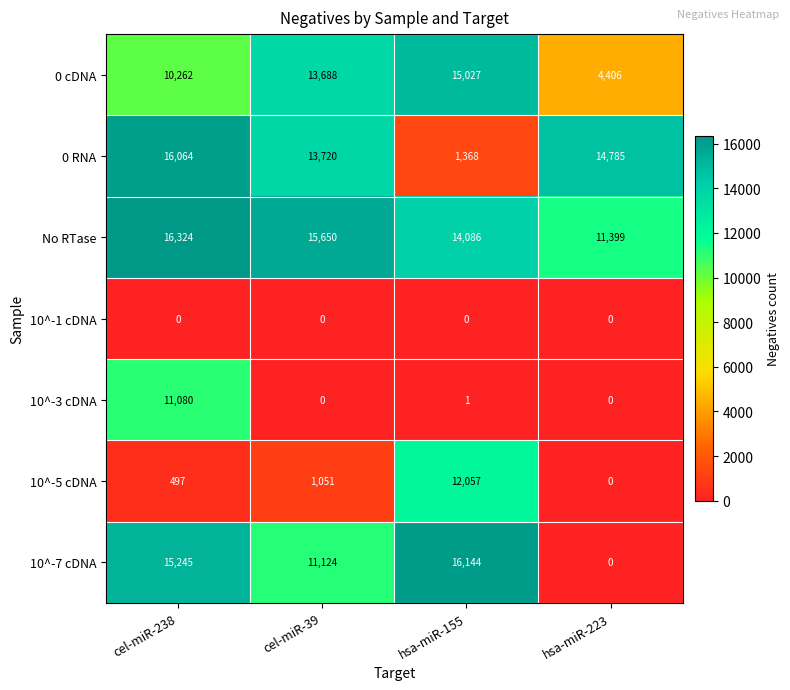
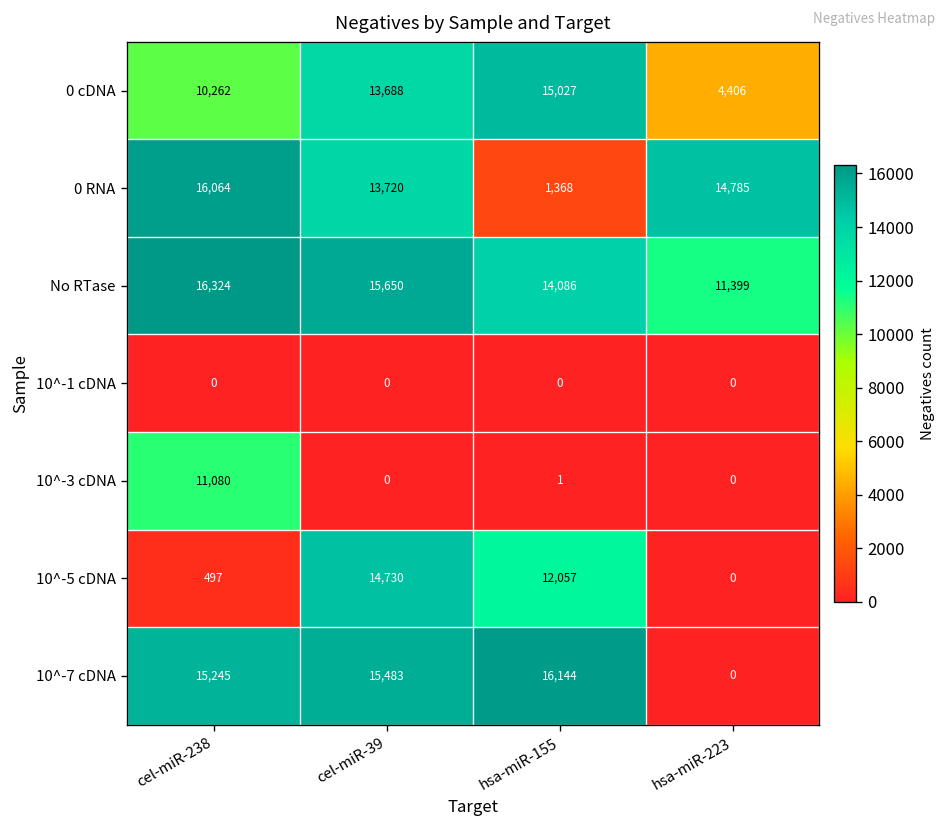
10^-5 cDNA, cel-miR-39: 1,051 -> 14,730
10^-7 cDNA, cel-miR-39: 11,124 -> 15,483
